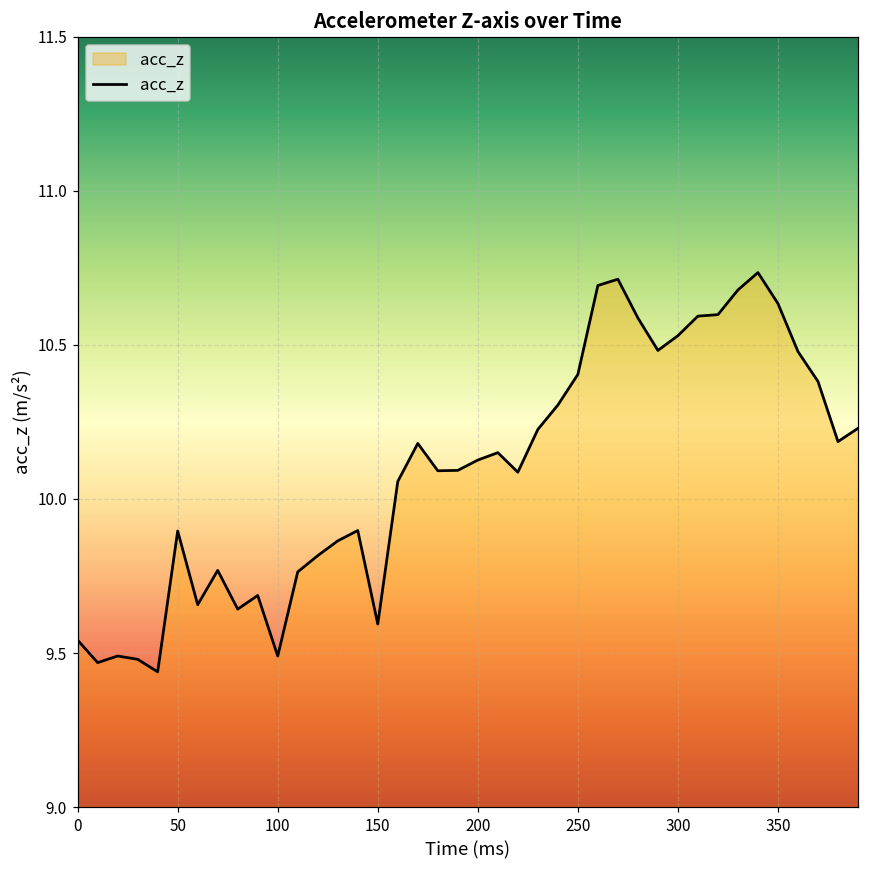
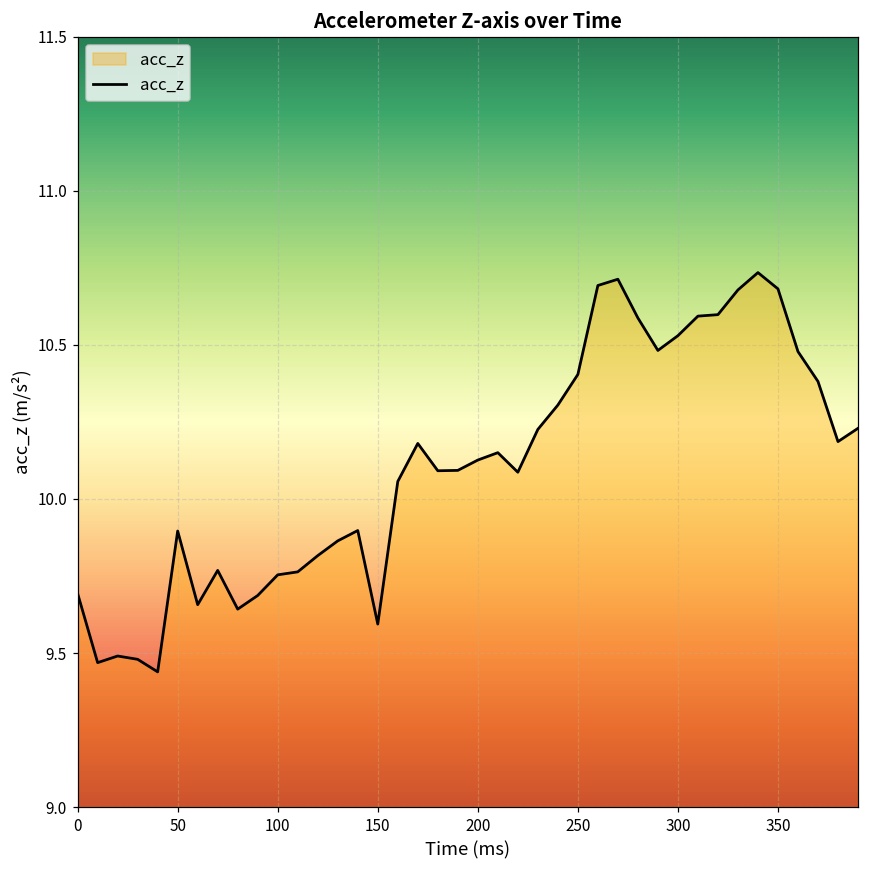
0: 9.54 -> 9.69
100: 9.49 -> 9.75
350: 10.63 -> 10.68
